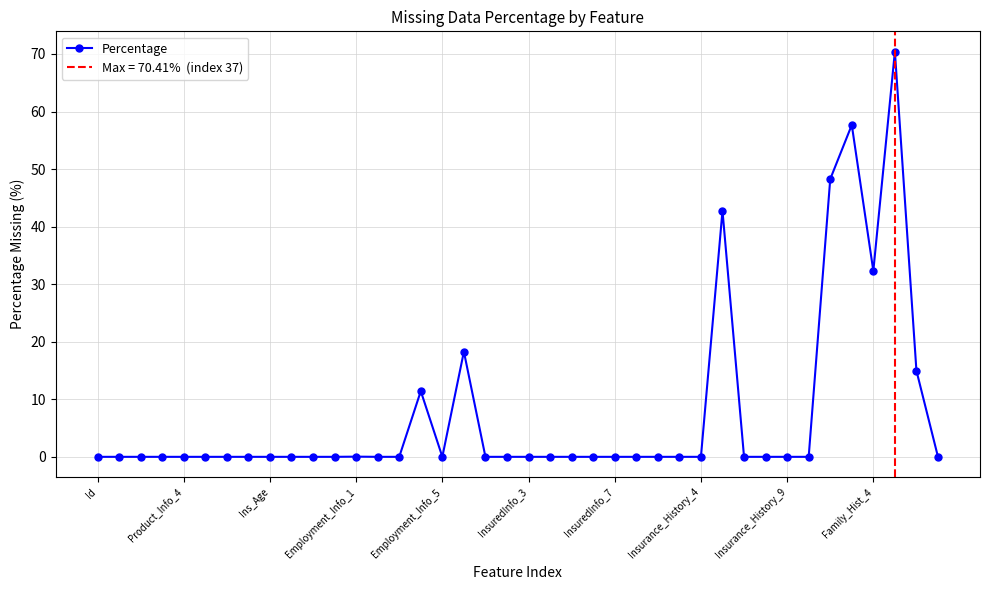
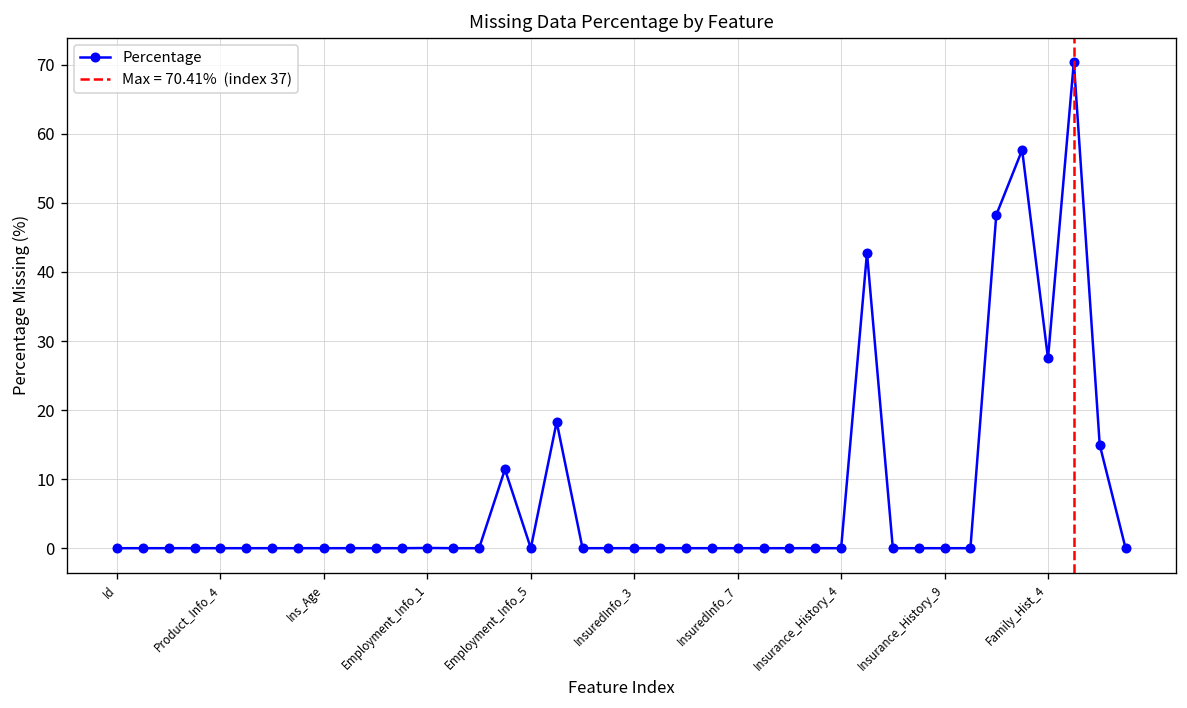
Family_Hist_4: 32 -> 27
